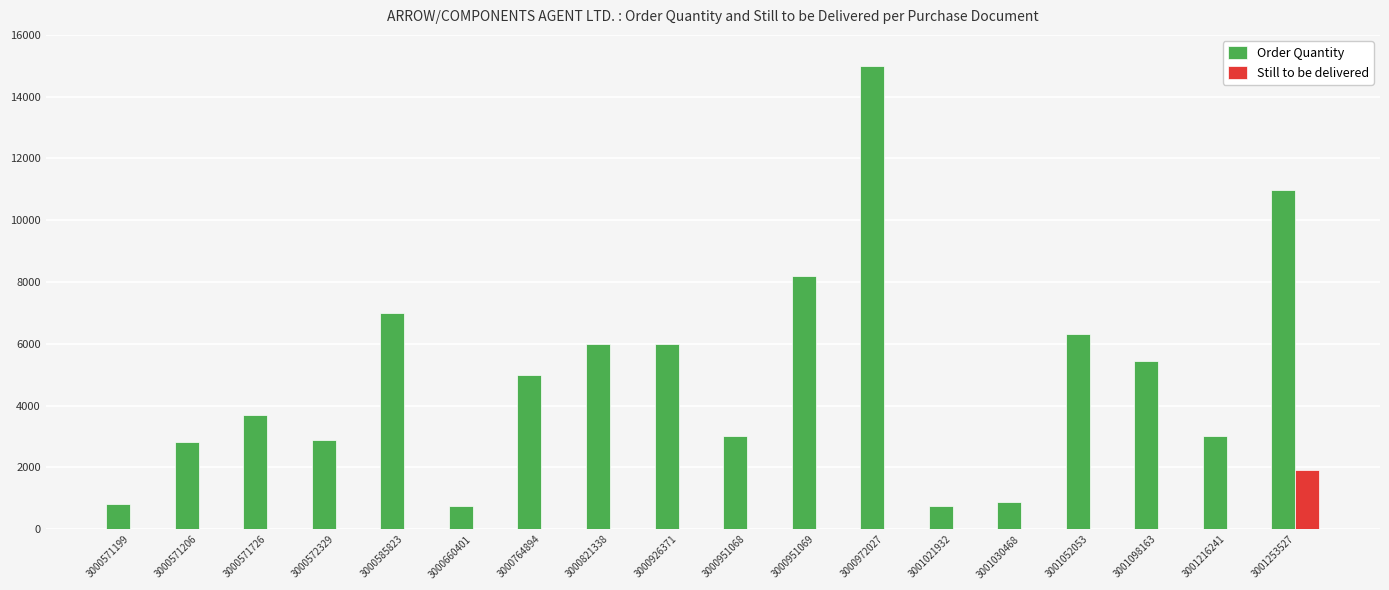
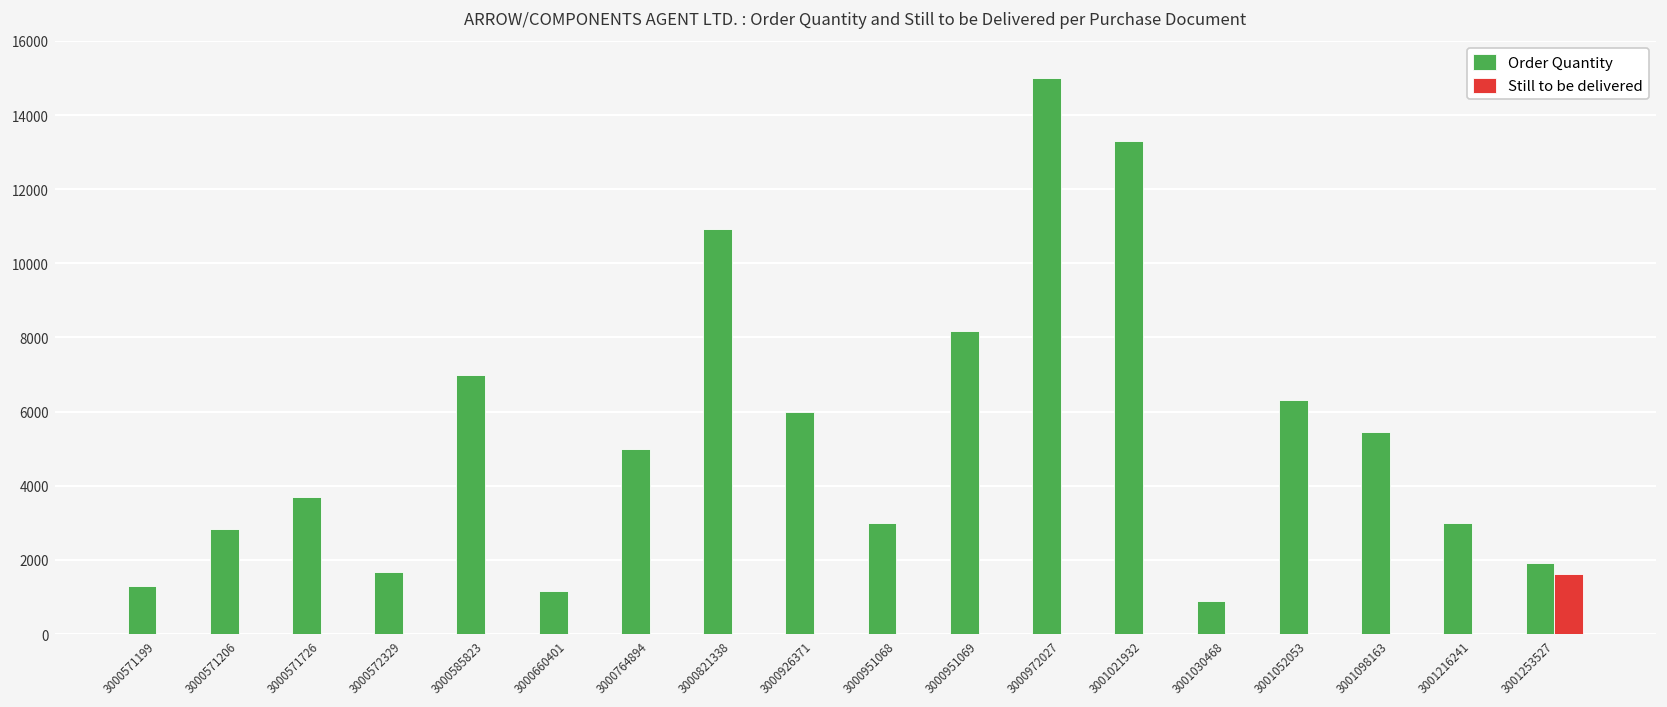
Order Quantity, 3000571199: 800 -> 1300
Order Quantity, 3000572329: 2900 -> 1700
Order Quantity, 3000660401: 800 -> 1100
Order Quantity, 3000821338: 6000 -> 10900
Order Quantity, 3001021932: 800 -> 13300
Order Quantity, 3001253527: 11000 -> 1900
Still to be delivered, 3001253527: 1900 -> 1600
